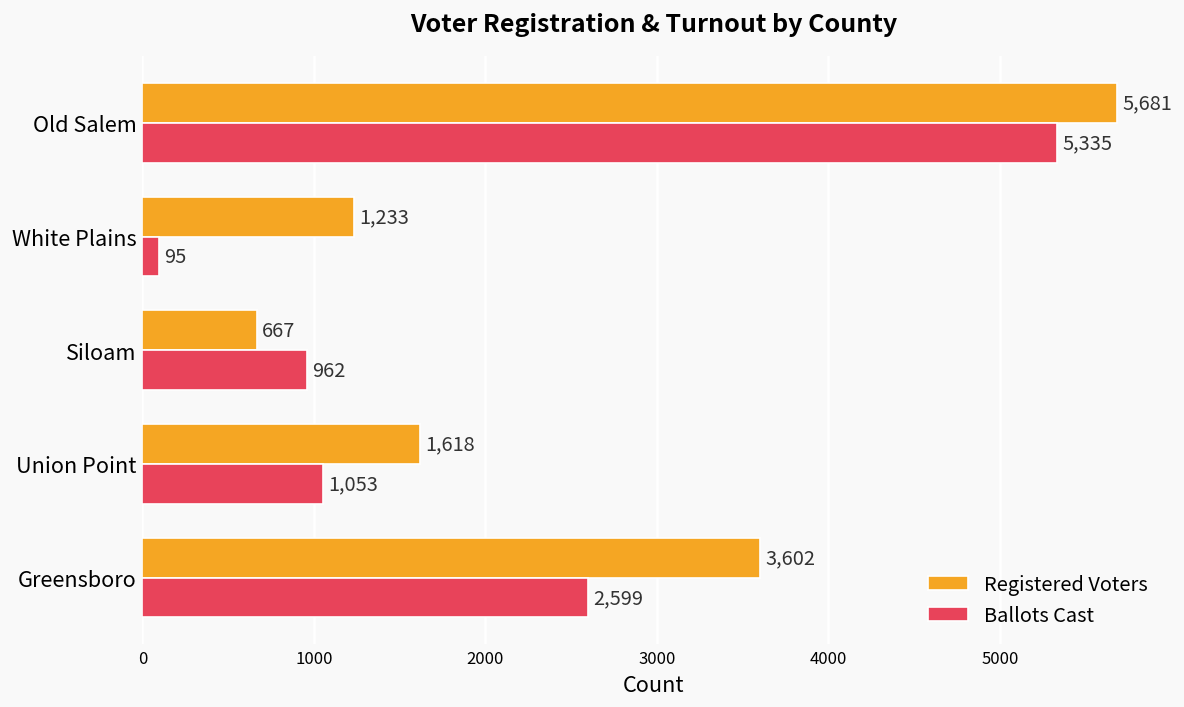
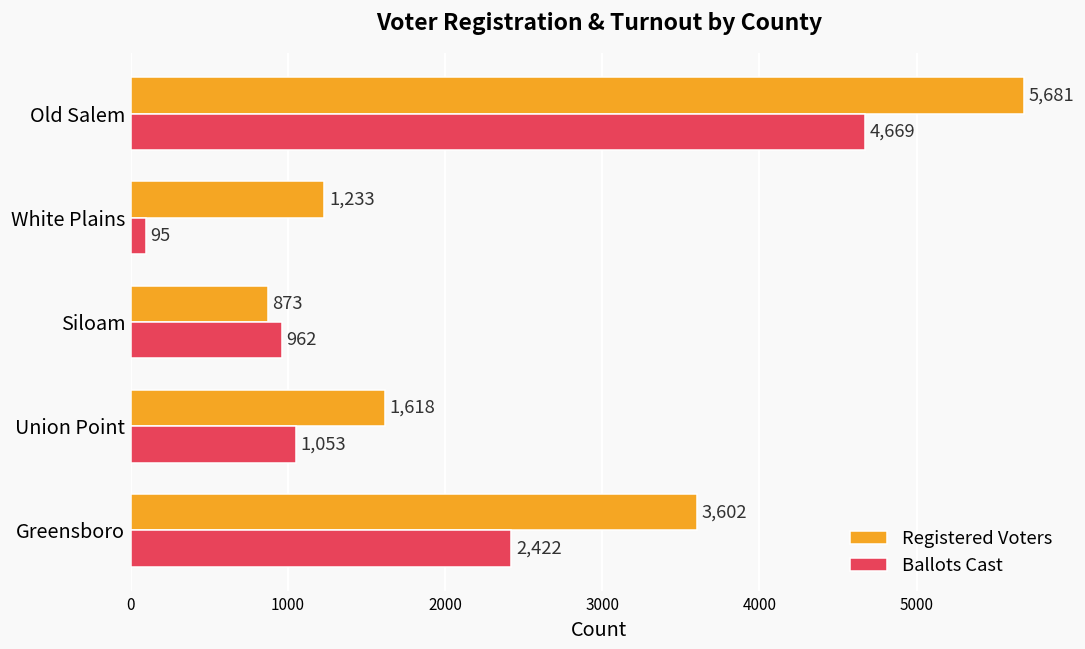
Ballots Cast, Old Salem: 5,335 -> 4,669
Registered Voters, Siloam: 667 -> 873
Ballots Cast, Greensboro: 2,599 -> 2,422
